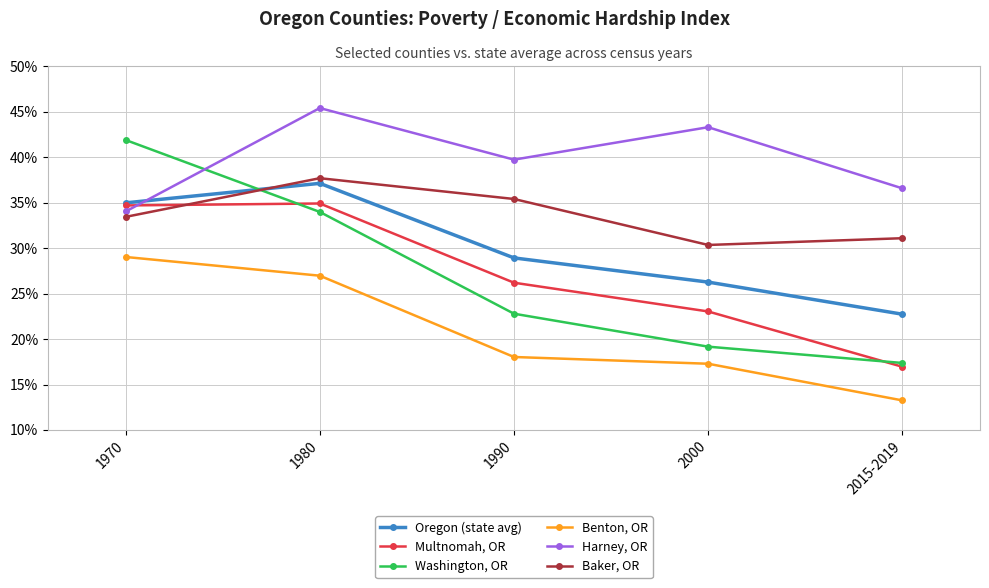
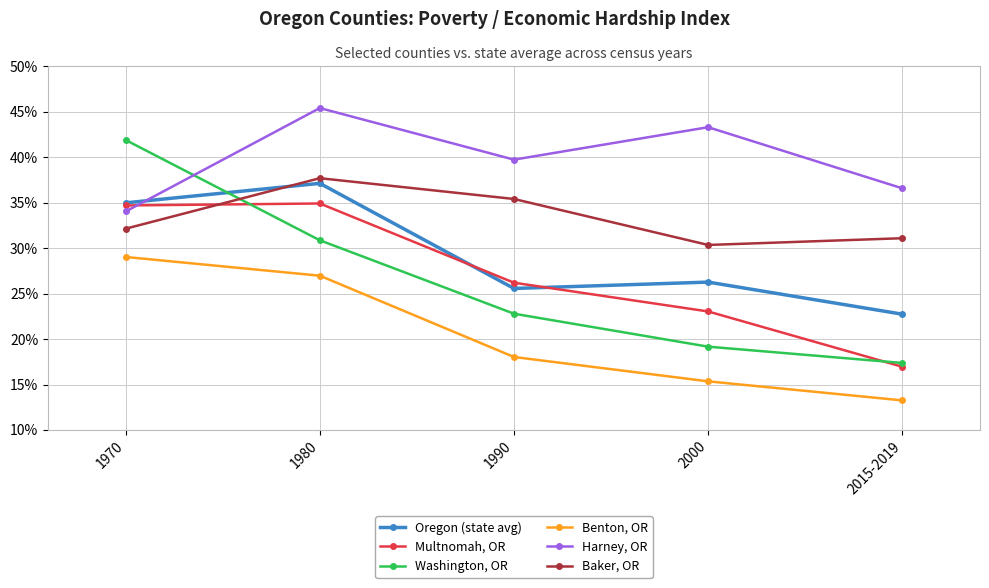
Baker, OR, 1970: 33% -> 32%
Washington, OR, 1980: 34% -> 31%
Oregon (state avg), 1990: 29% -> 26%
Benton, OR, 2000: 17% -> 15%
